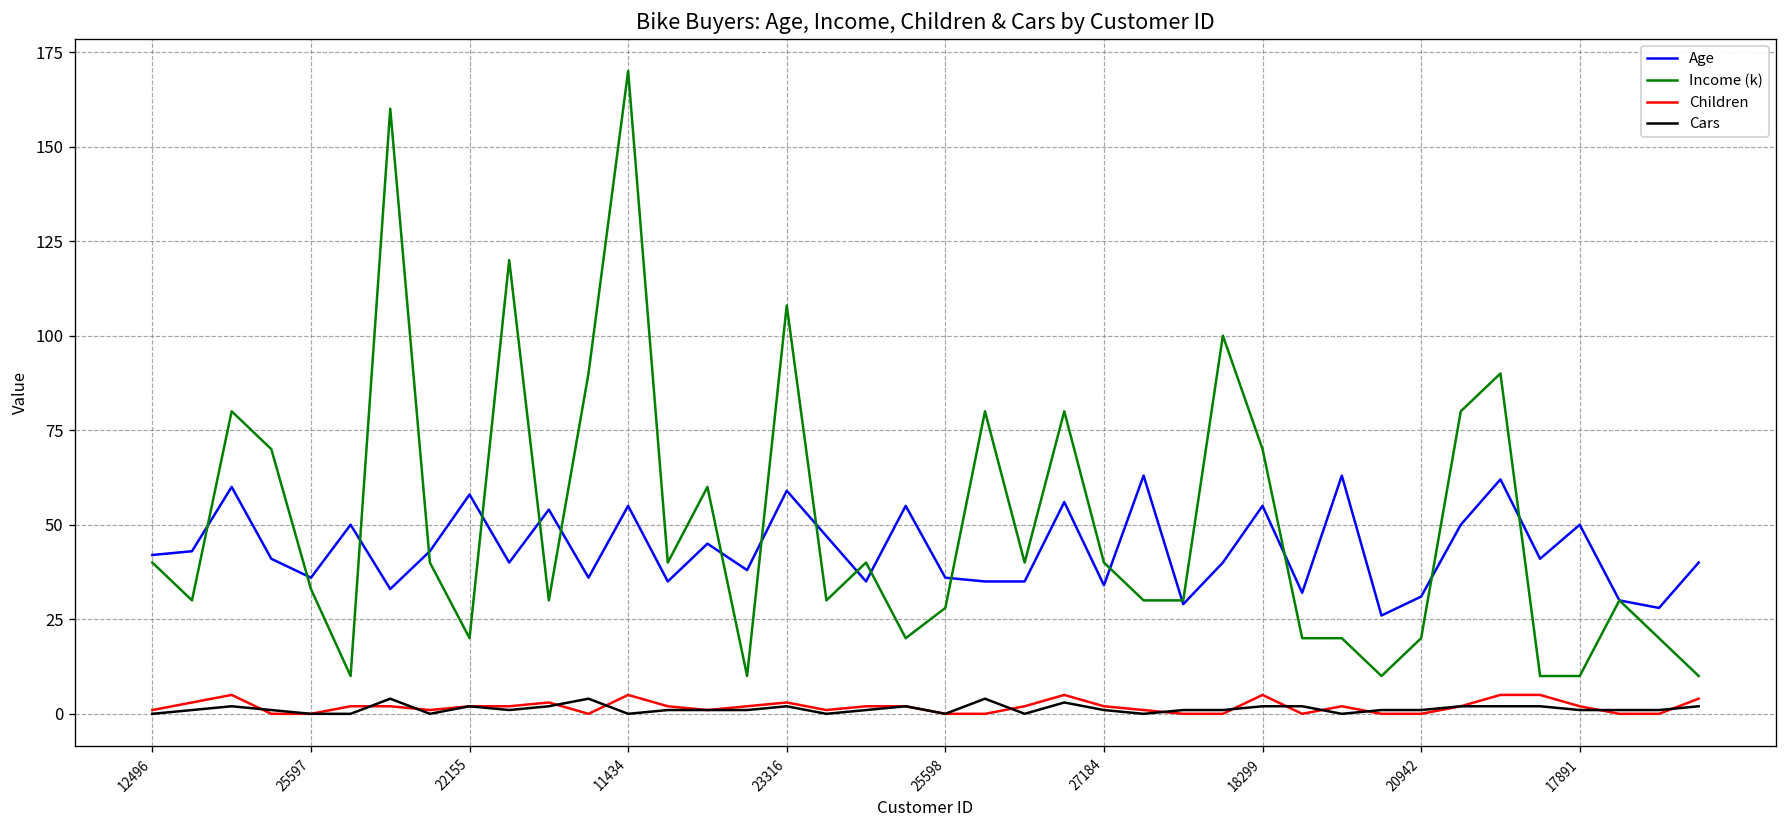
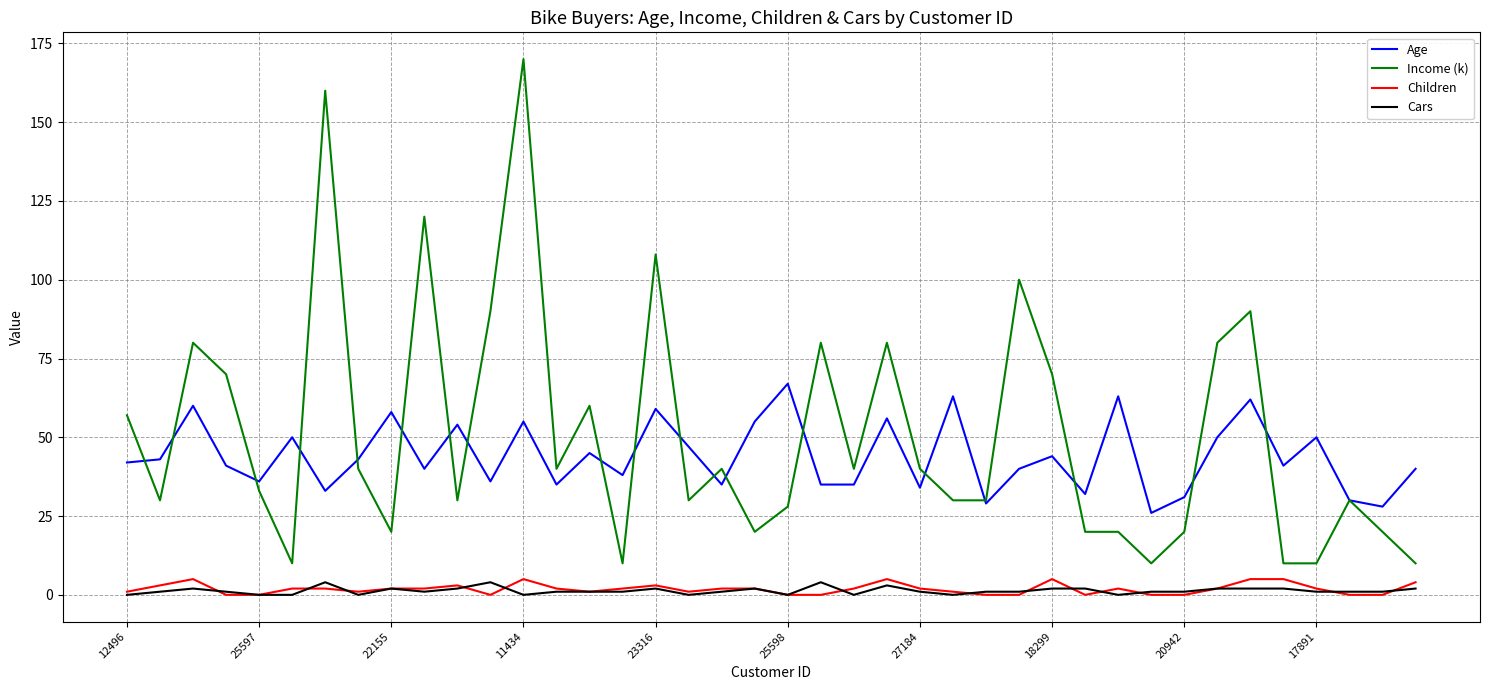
Income (k), 12496: 40 -> 57
Age, 25598: 36 -> 67
Age, 18299: 55 -> 44
